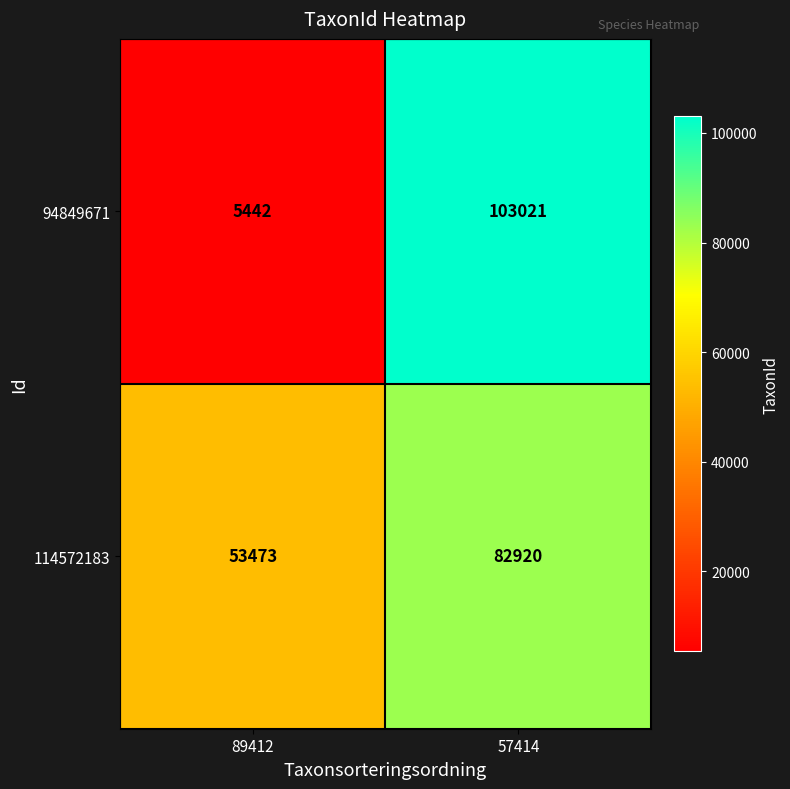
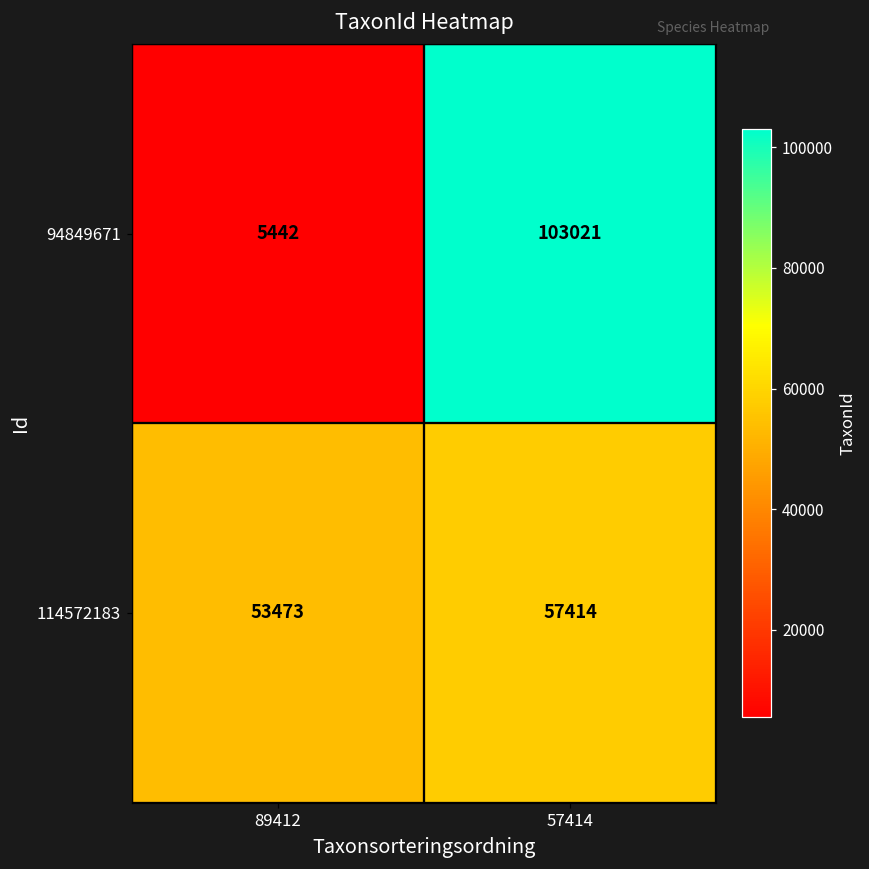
114572183, 57414: 82920 -> 57414
